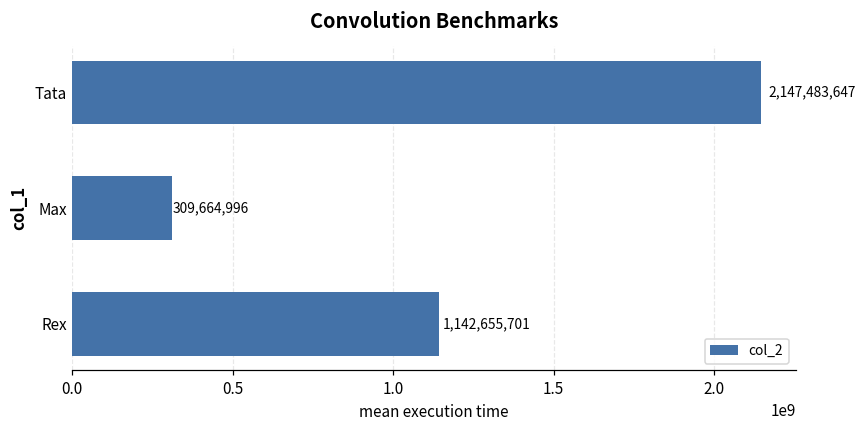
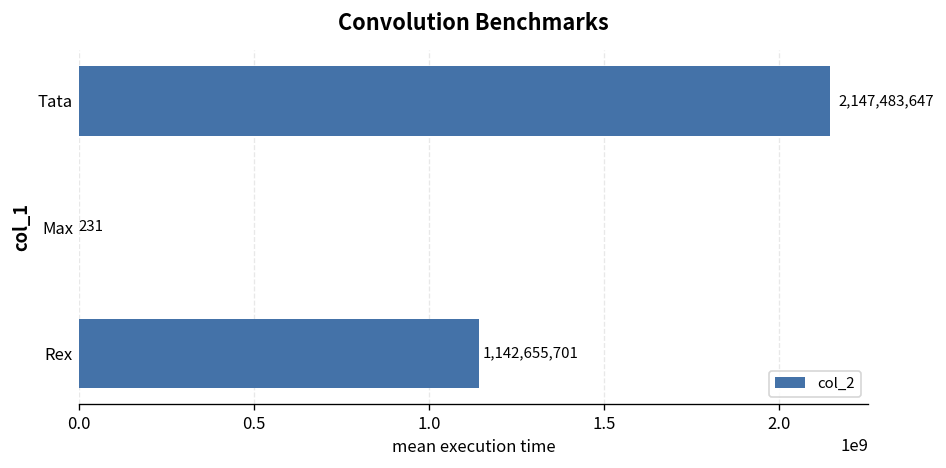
Max: 309,664,996 -> 231
